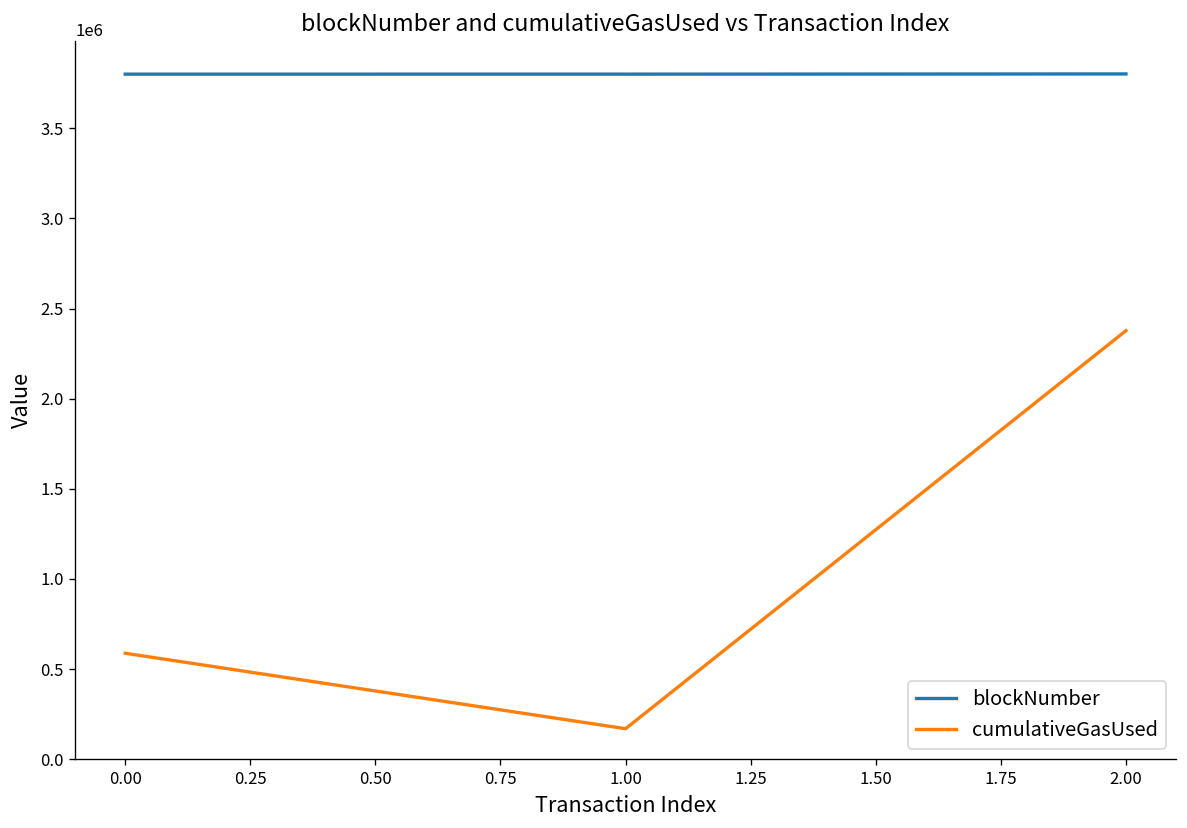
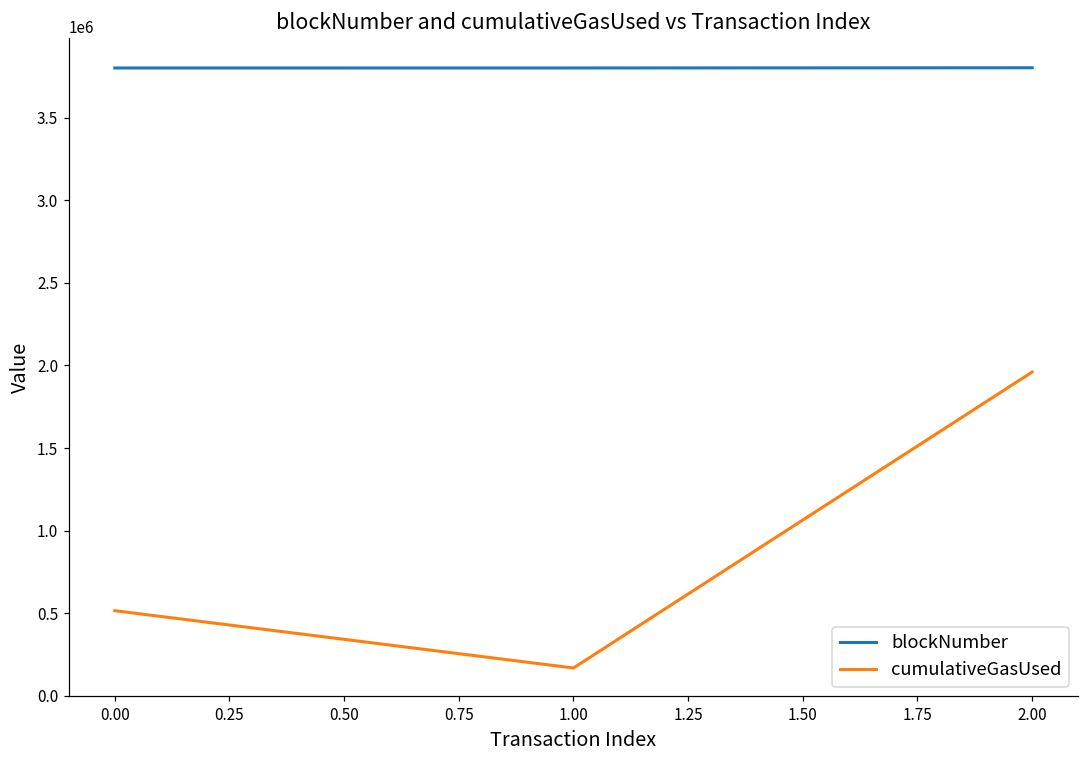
cumulativeGasUsed, 0.00: 590000 -> 520000
cumulativeGasUsed, 2.00: 2380000 -> 1960000
